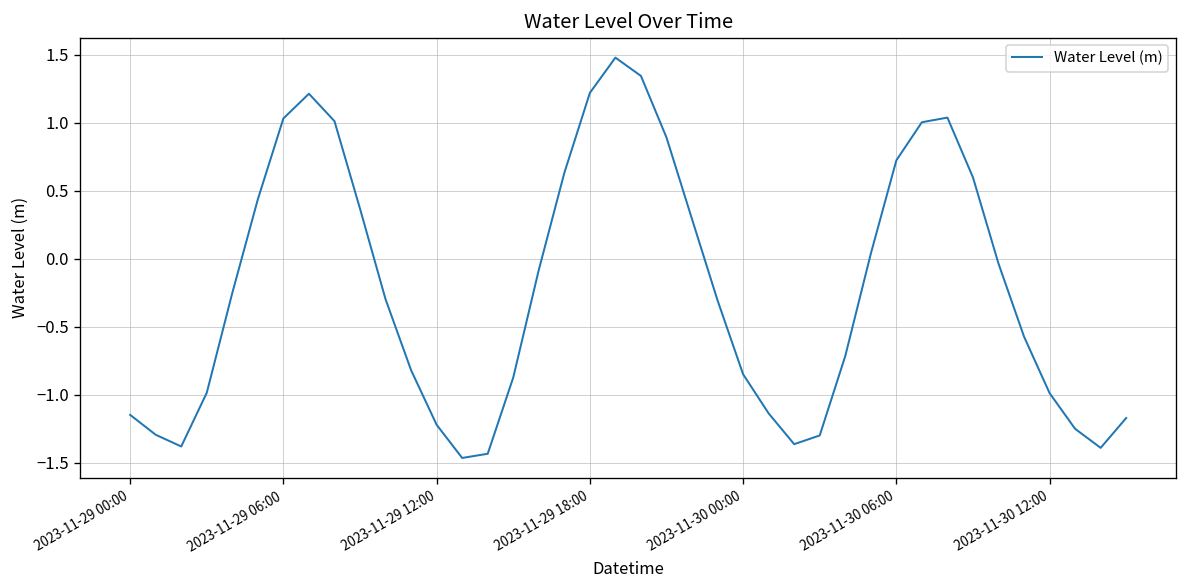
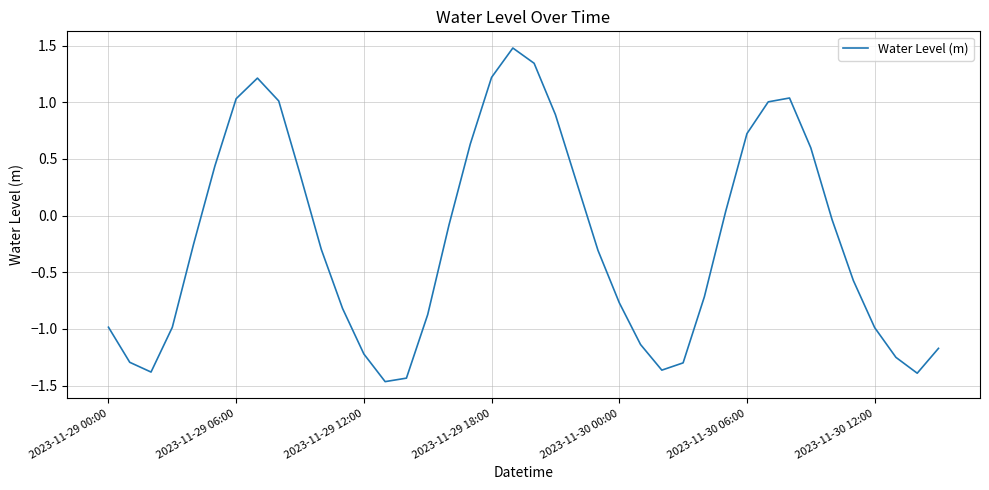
2023-11-29 00:00: -1.15 -> -0.98
2023-11-30 00:00: -0.85 -> -0.77
